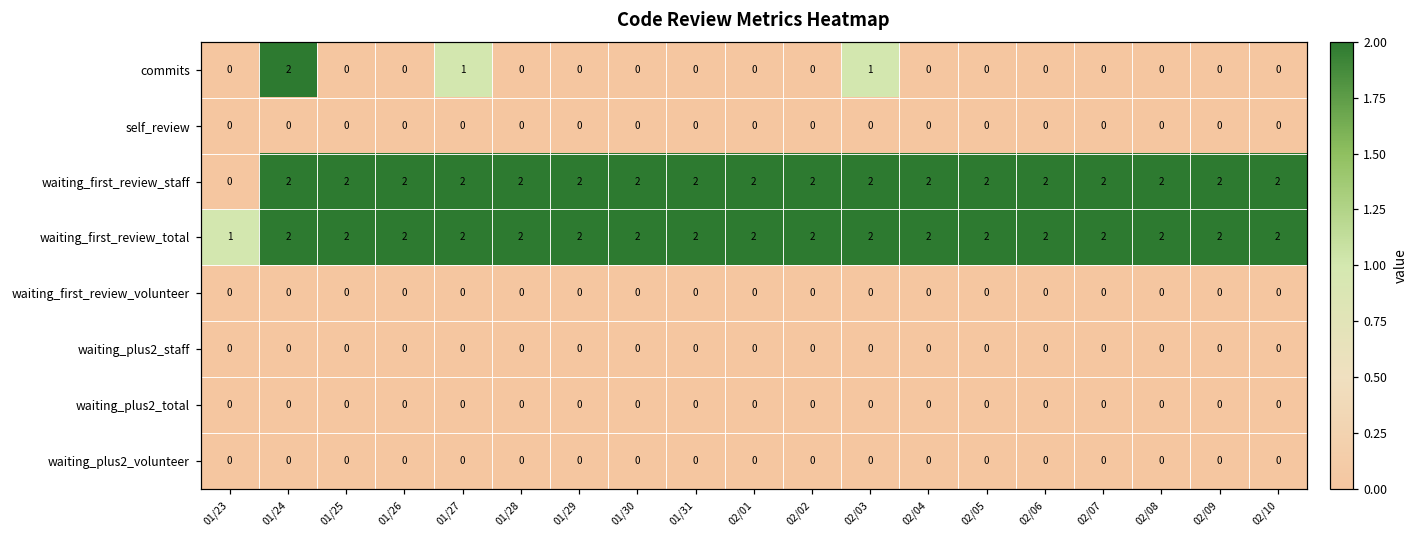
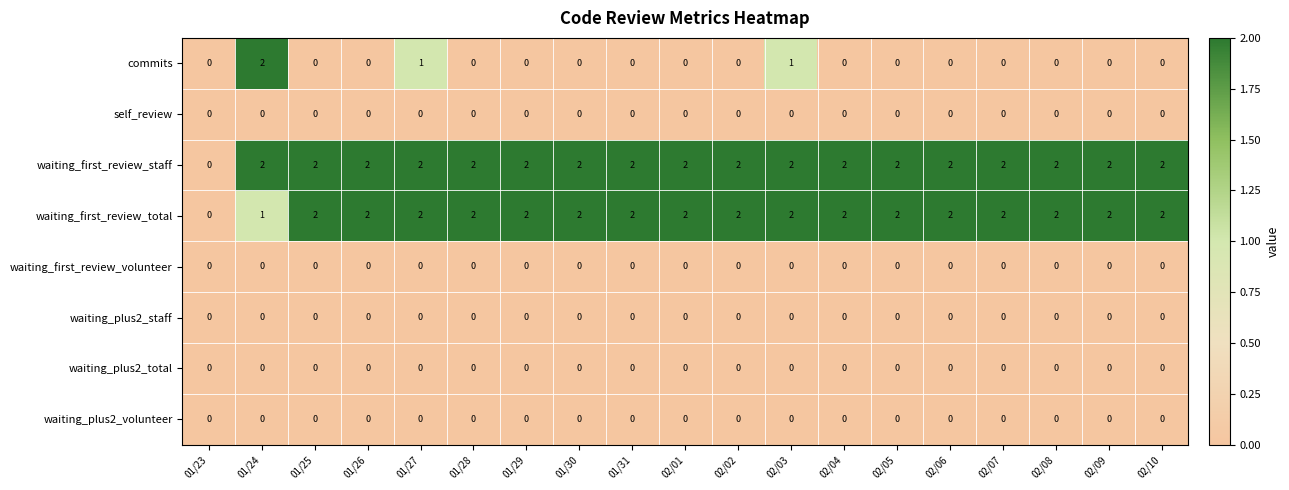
waiting_first_review_total, 01/23: 1 -> 0
waiting_first_review_total, 01/24: 2 -> 1
